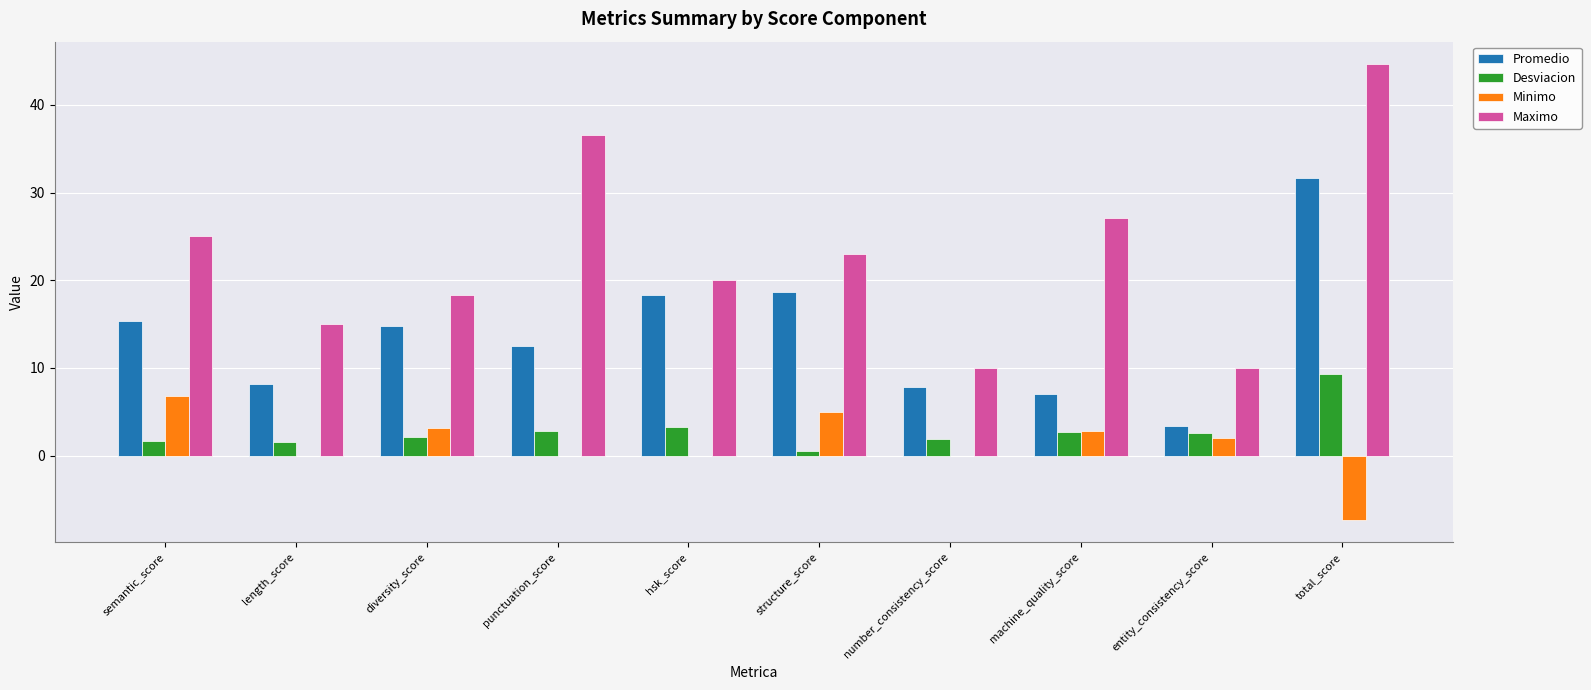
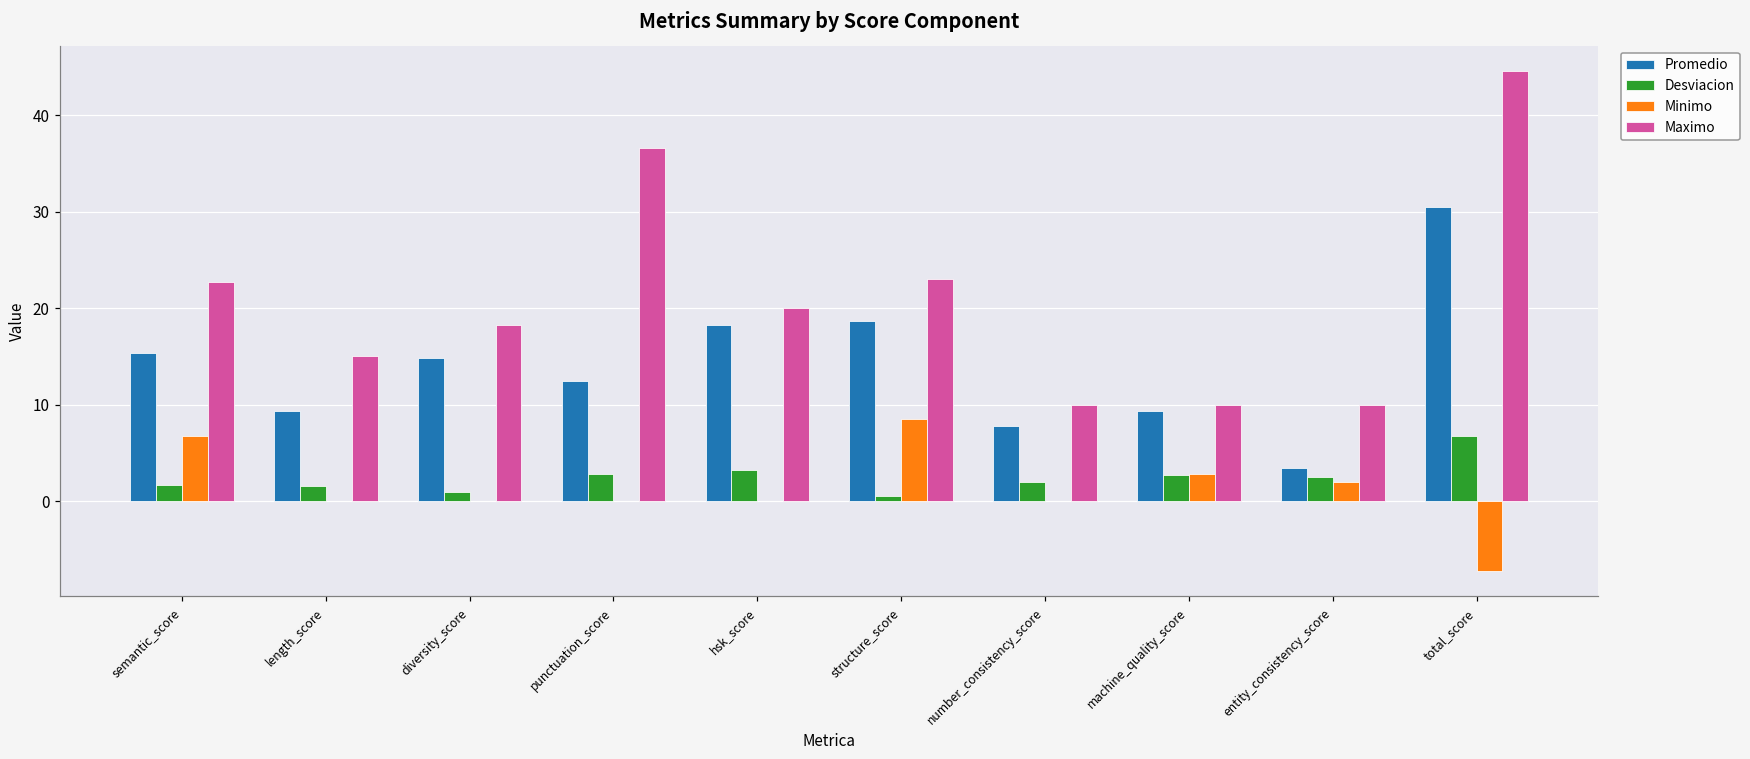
Maximo, semantic_score: 25 -> 23
Promedio, length_score: 8 -> 9
Desviacion, diversity_score: 2 -> 1
Minimo, diversity_score: 3 -> 0
Minimo, structure_score: 5 -> 9
Promedio, machine_quality_score: 7 -> 9
Maximo, machine_quality_score: 27 -> 10
Promedio, total_score: 32 -> 30
Desviacion, total_score: 9 -> 7
